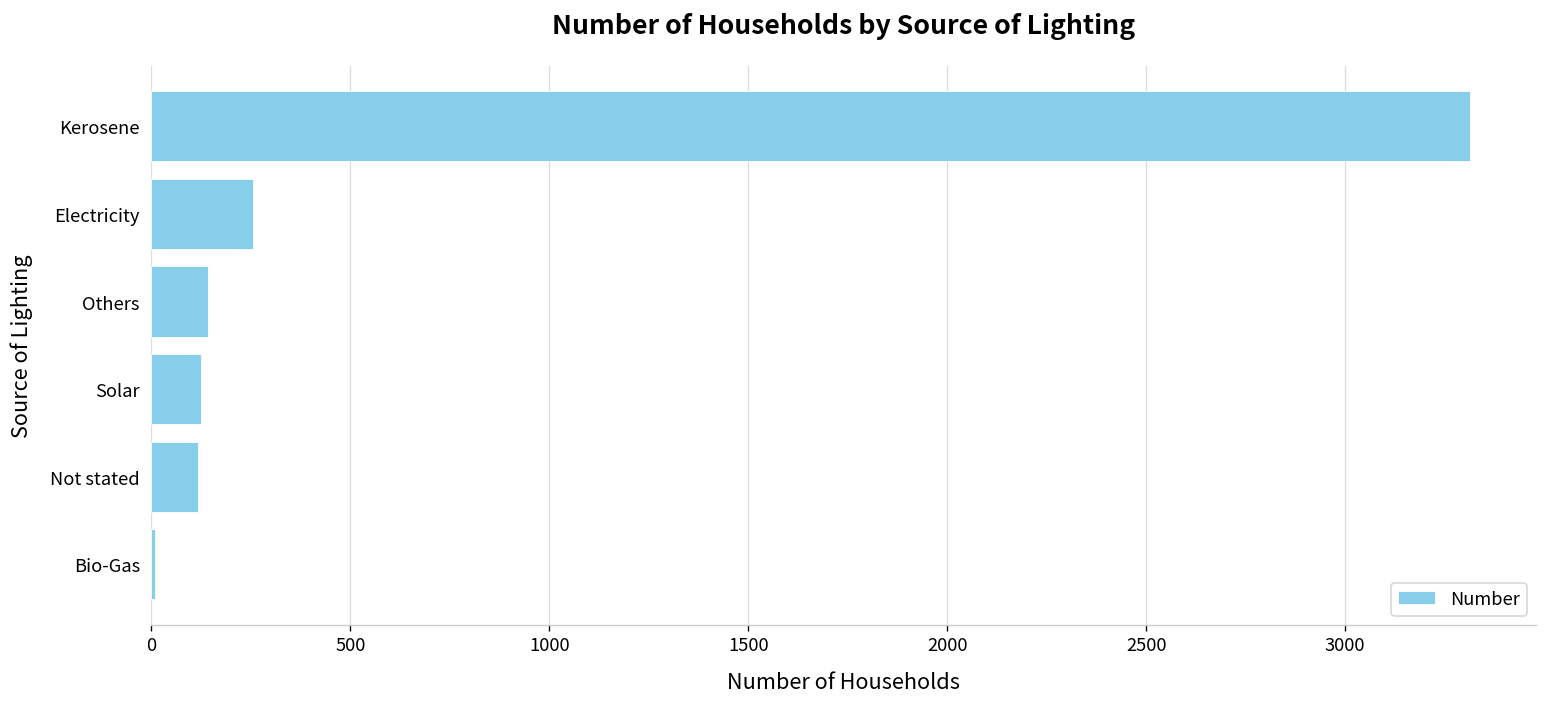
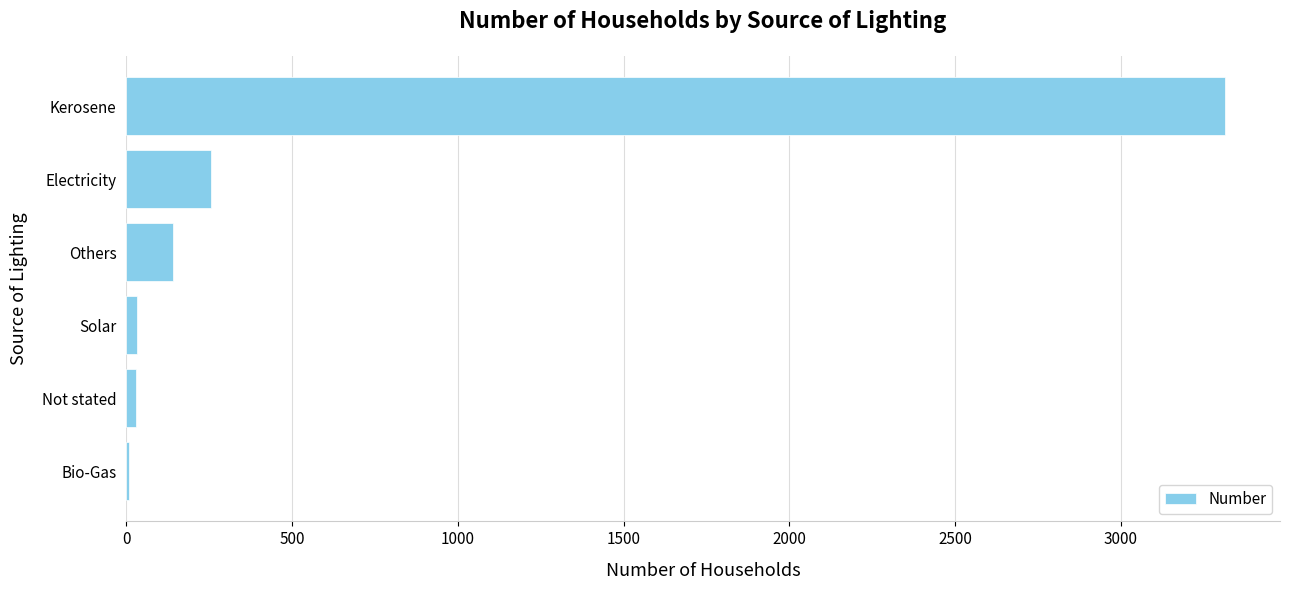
Solar: 120 -> 30
Not stated: 120 -> 30
